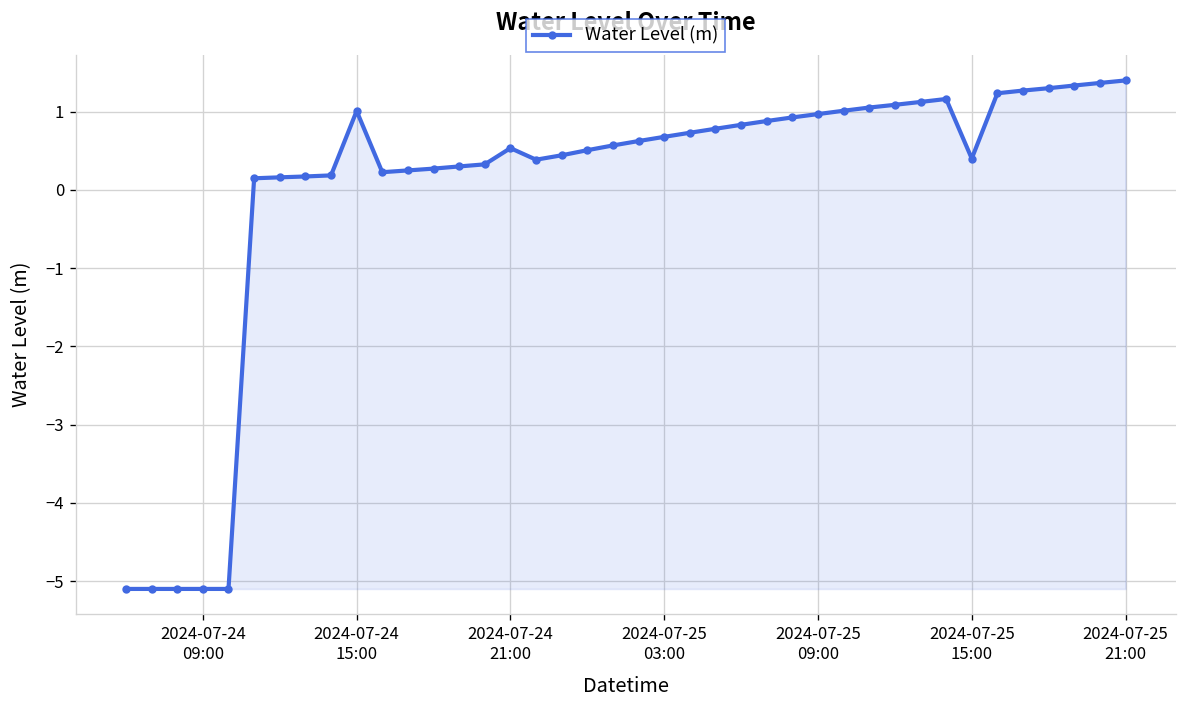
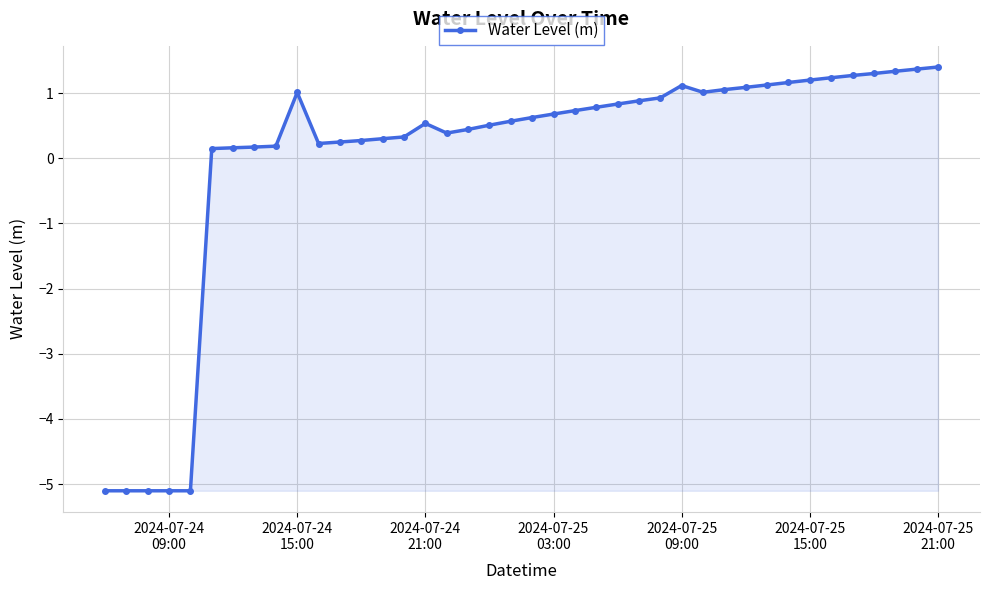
2024-07-25 09:00: 1.0 -> 1.1
2024-07-25 15:00: 0.4 -> 1.2
